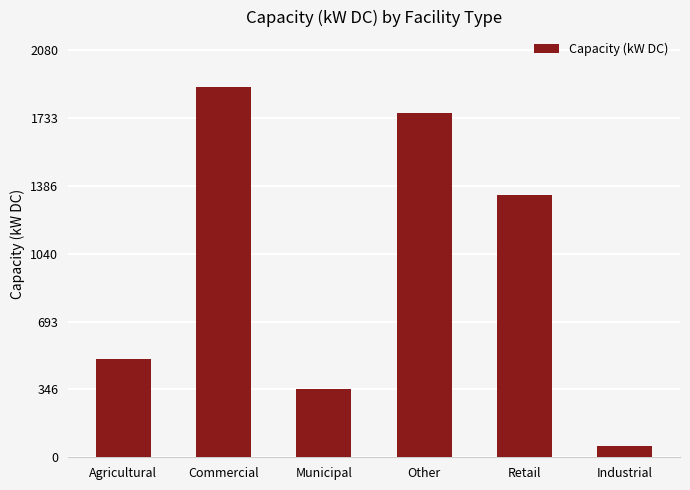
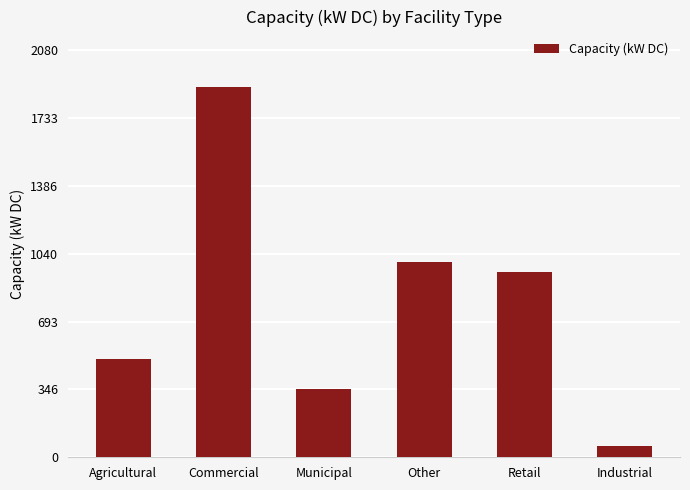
Other: 1760 -> 1000
Retail: 1340 -> 950
